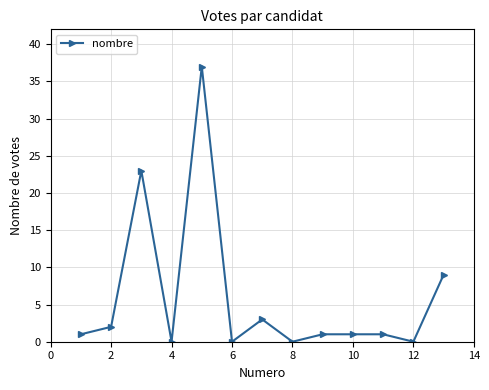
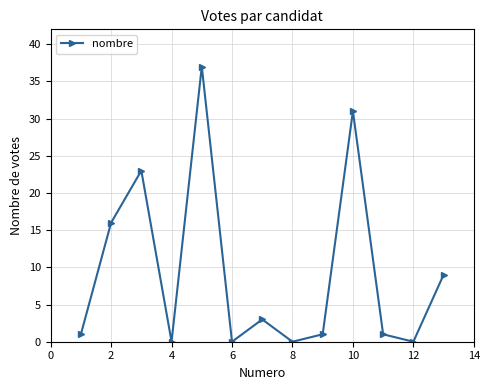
2: 2 -> 16
10: 1 -> 31
